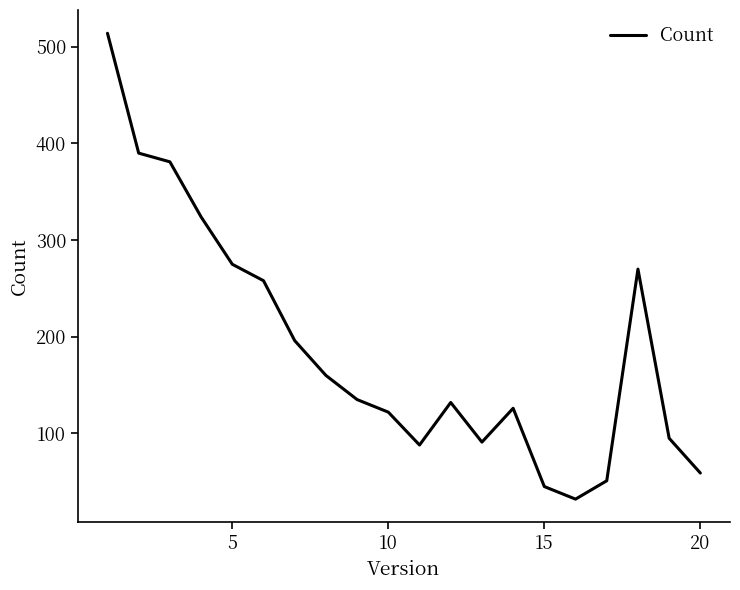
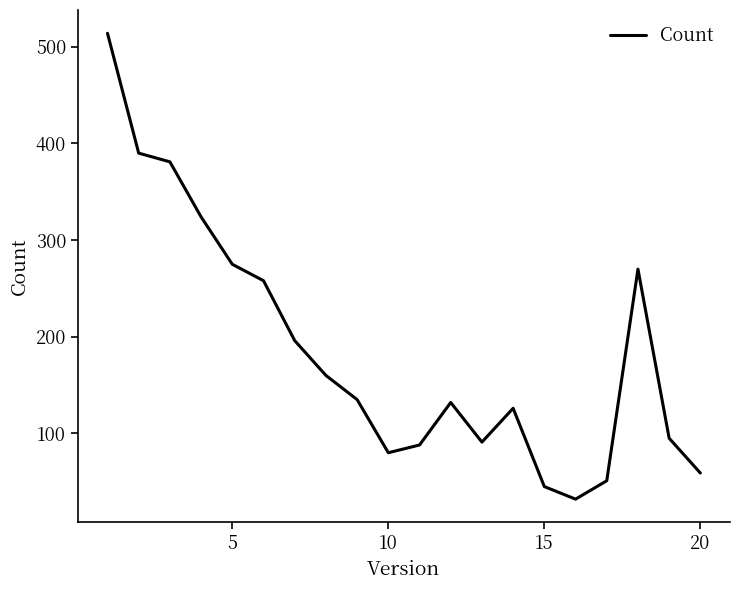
10: 120 -> 80
